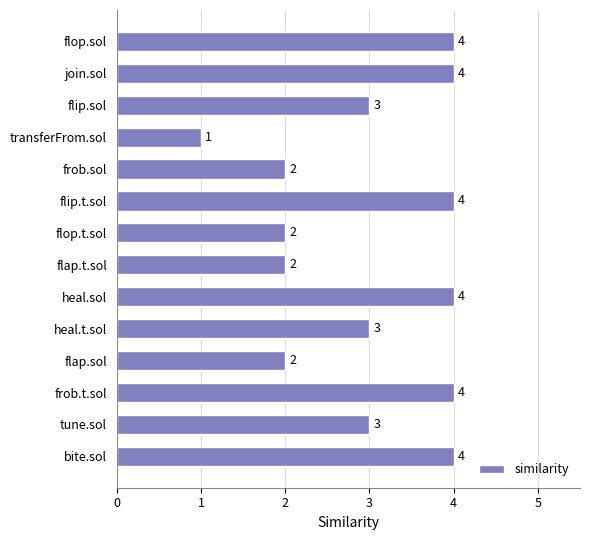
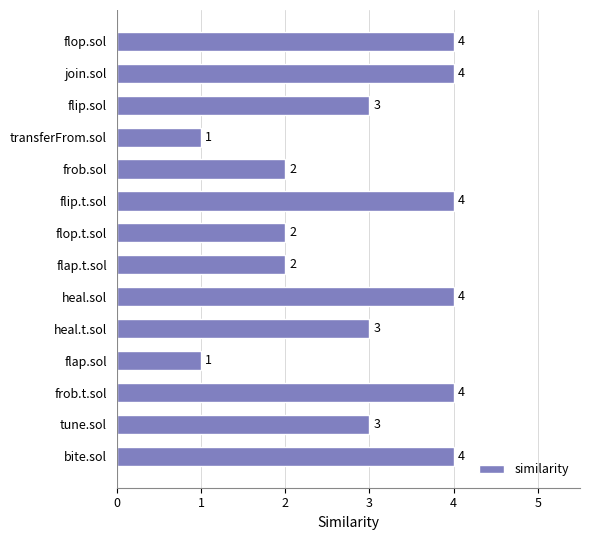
flap.sol: 2 -> 1
